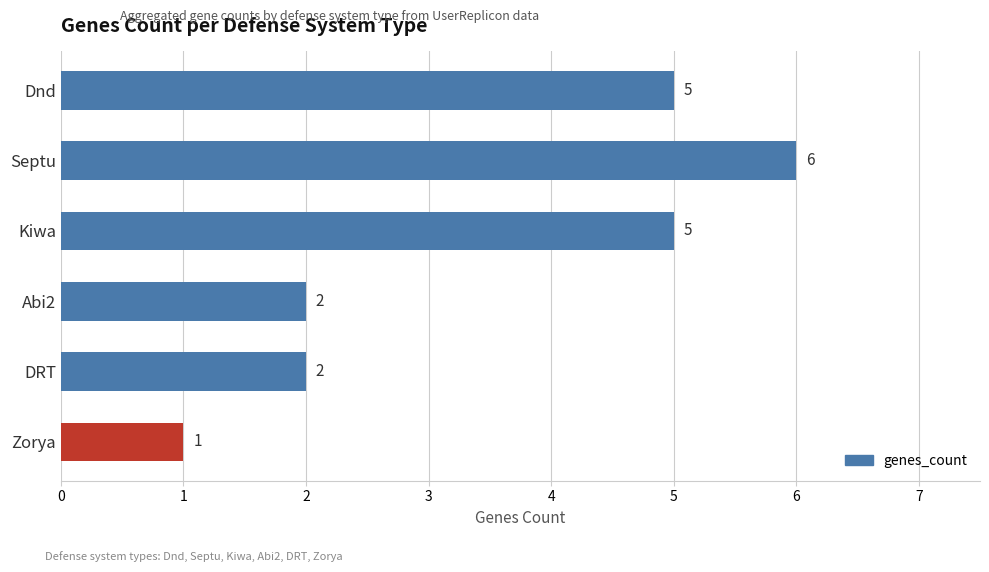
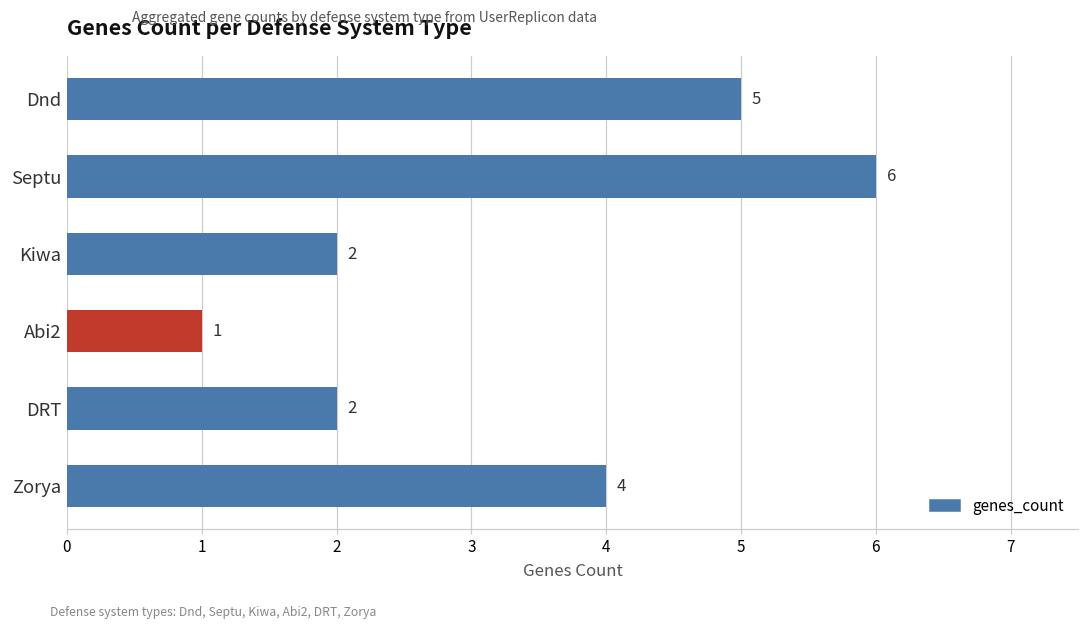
Kiwa: 5 -> 2
Abi2: 2 -> 1
Zorya: 1 -> 4
